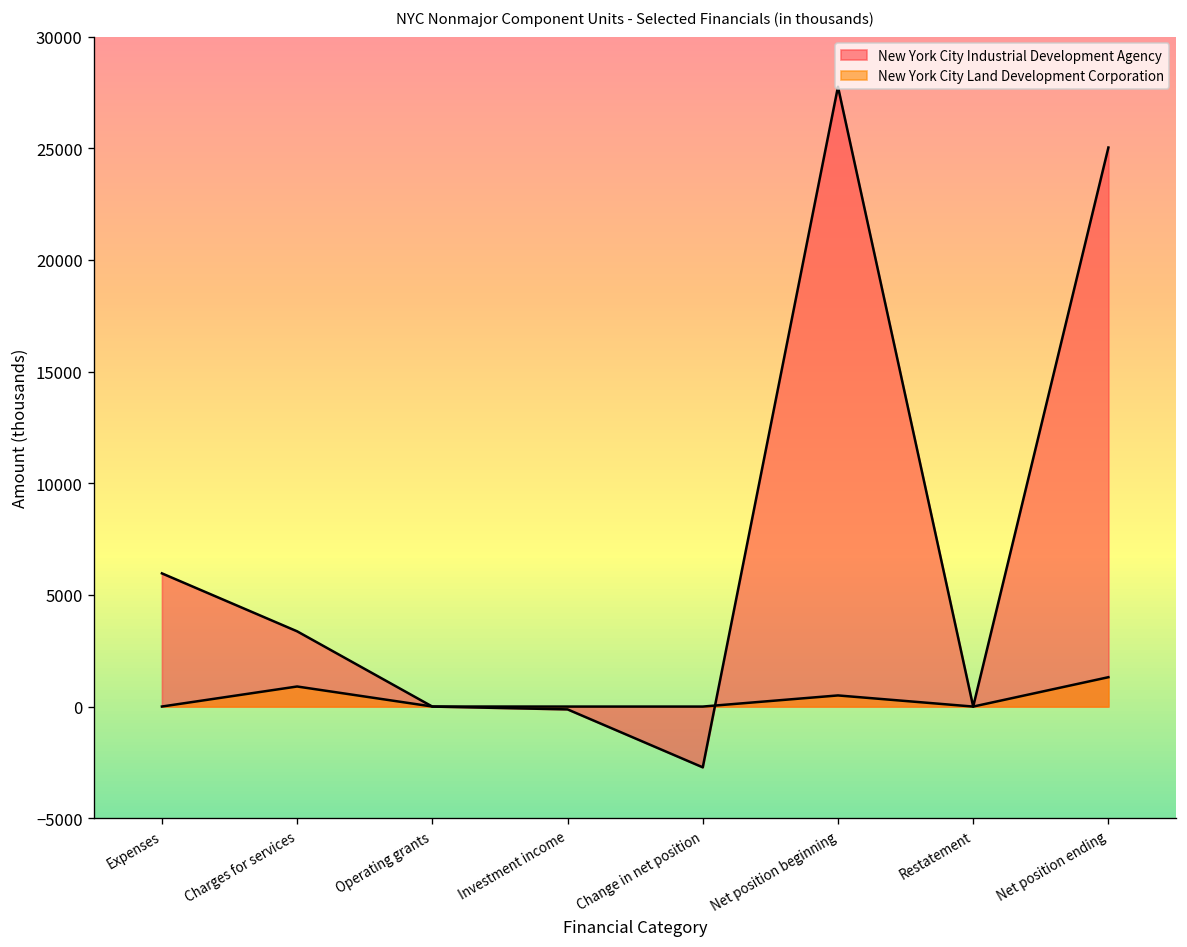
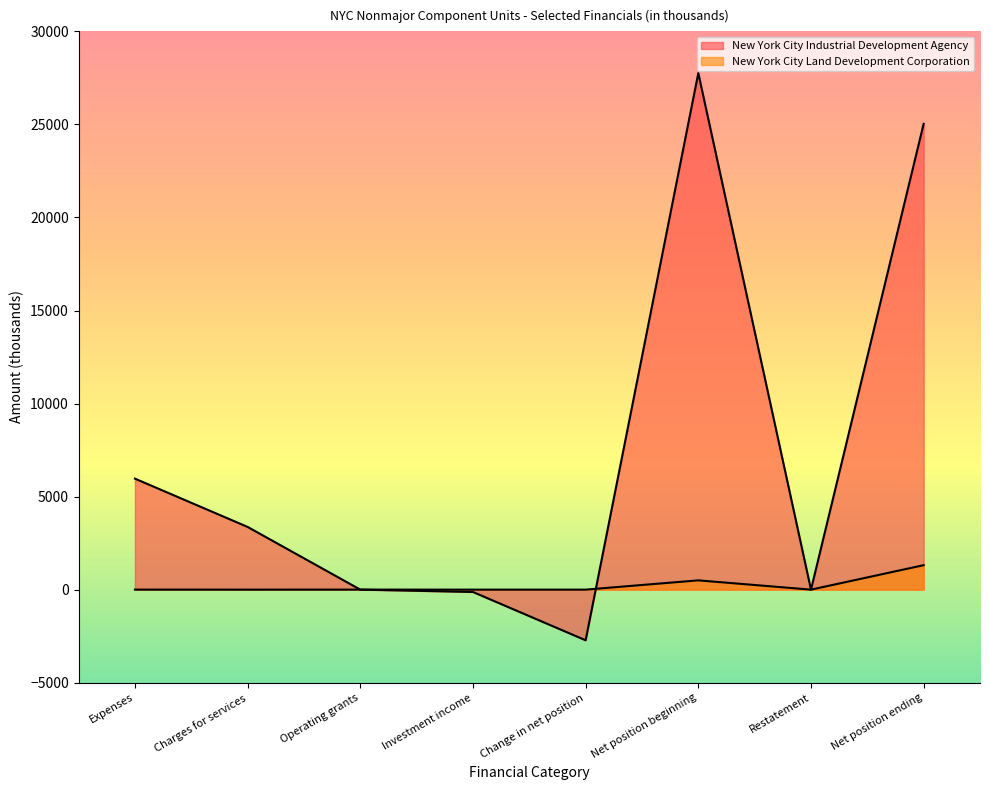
New York City Land Development Corporation, Charges for services: 900 -> 0
